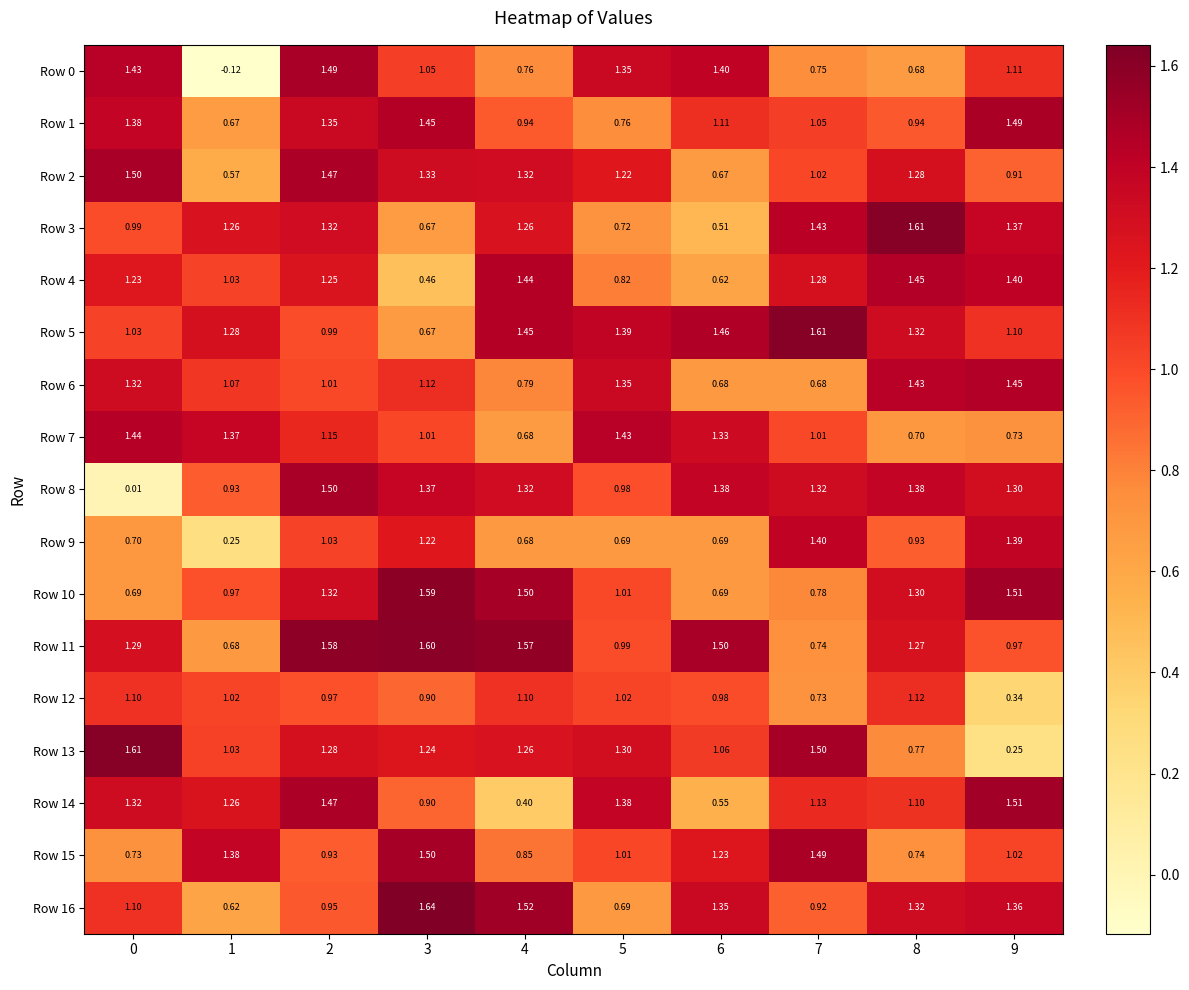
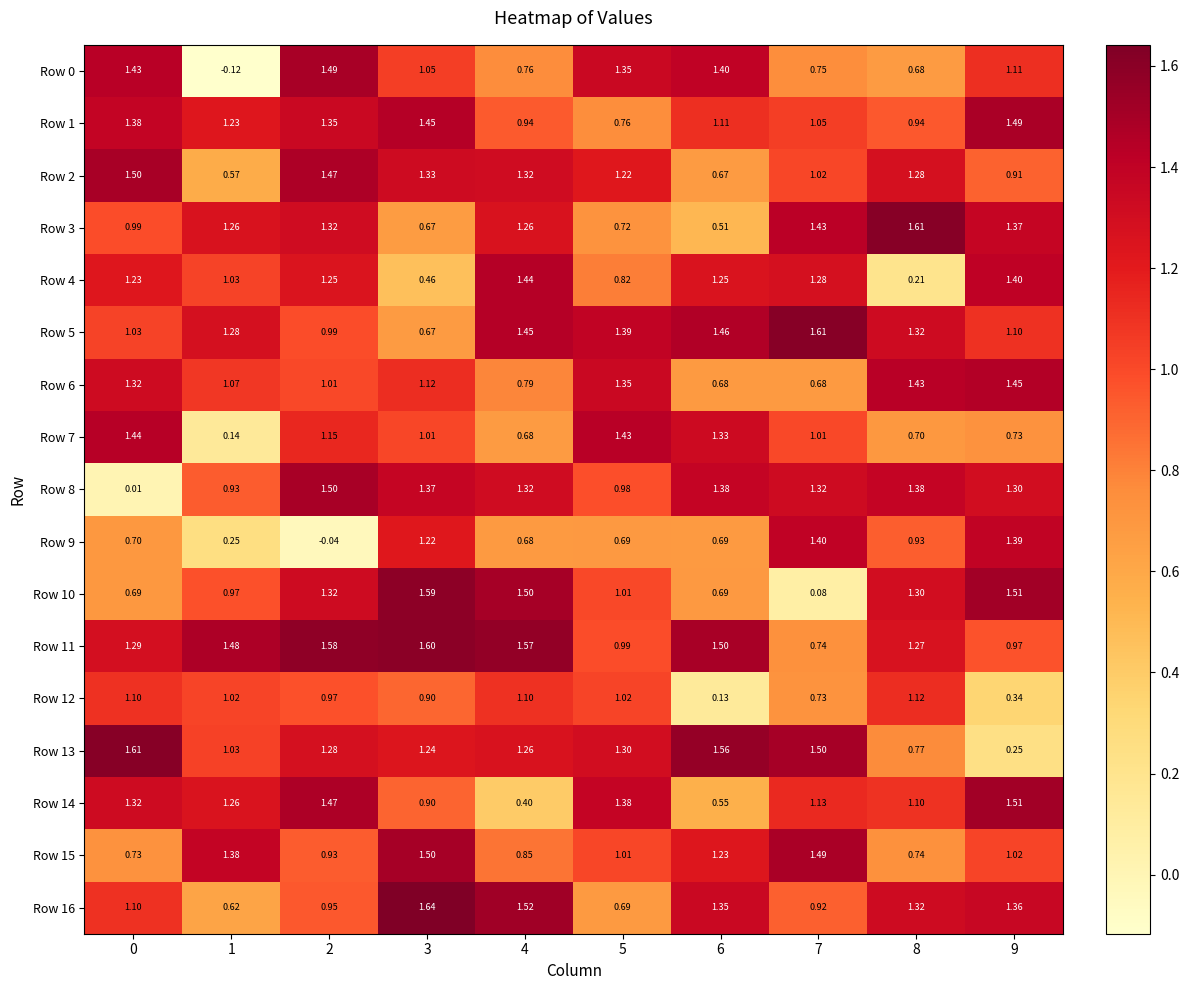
Row 1, 1: 0.67 -> 1.23
Row 4, 6: 0.62 -> 1.25
Row 4, 8: 1.45 -> 0.21
Row 7, 1: 1.37 -> 0.14
Row 9, 2: 1.03 -> -0.04
Row 10, 7: 0.78 -> 0.08
Row 11, 1: 0.68 -> 1.48
Row 12, 6: 0.98 -> 0.13
Row 13, 6: 1.06 -> 1.56
